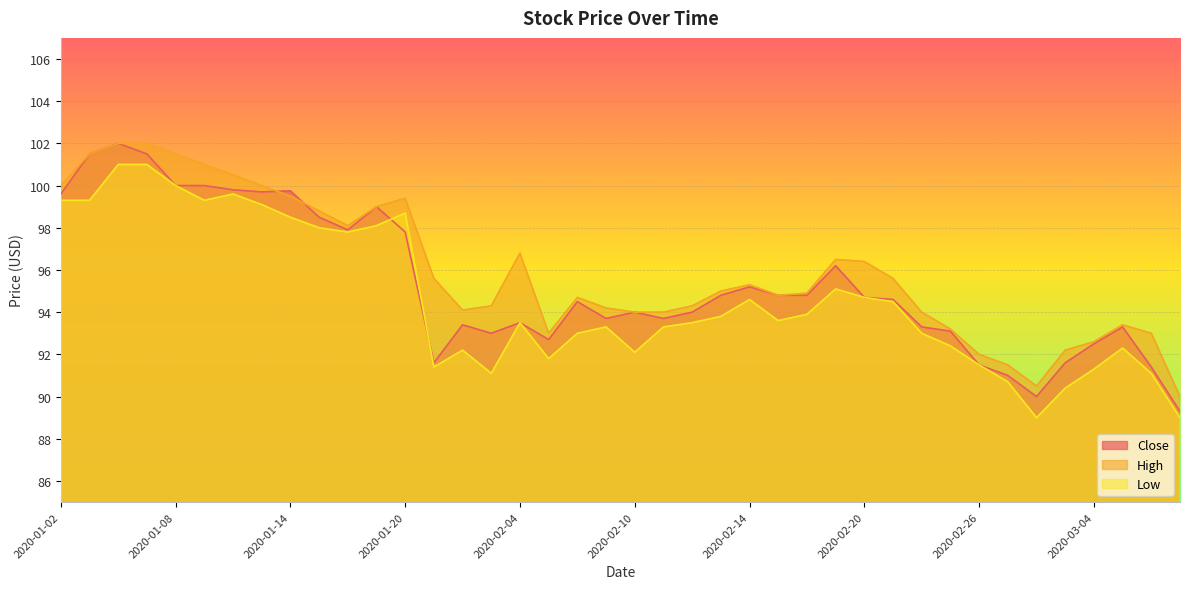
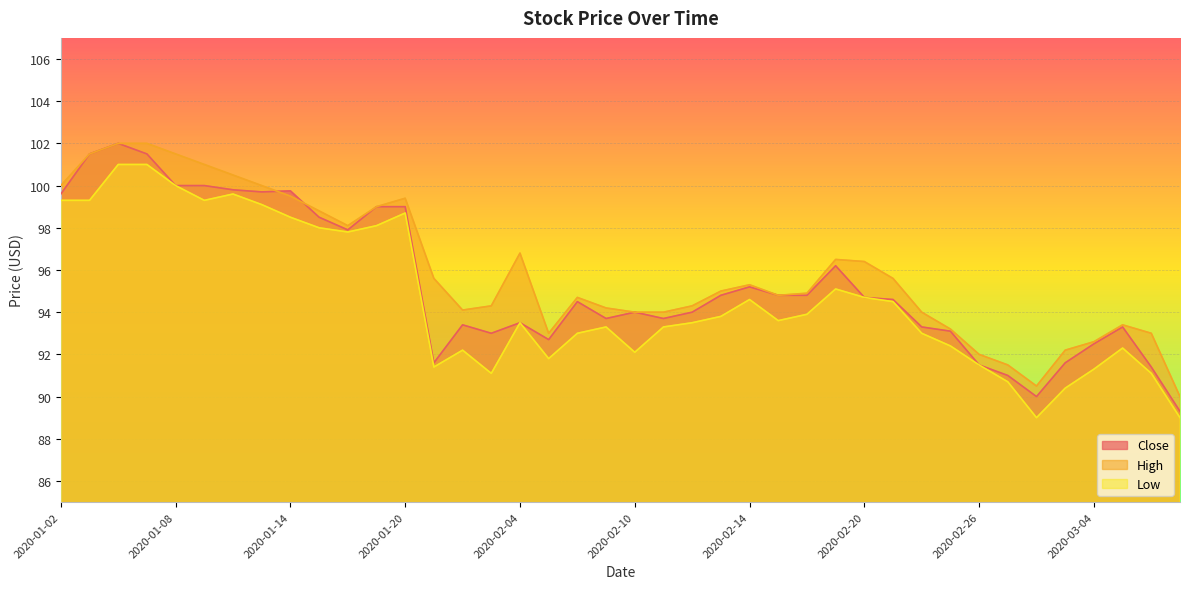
Close, 2020-01-20: 97.8 -> 99.0
